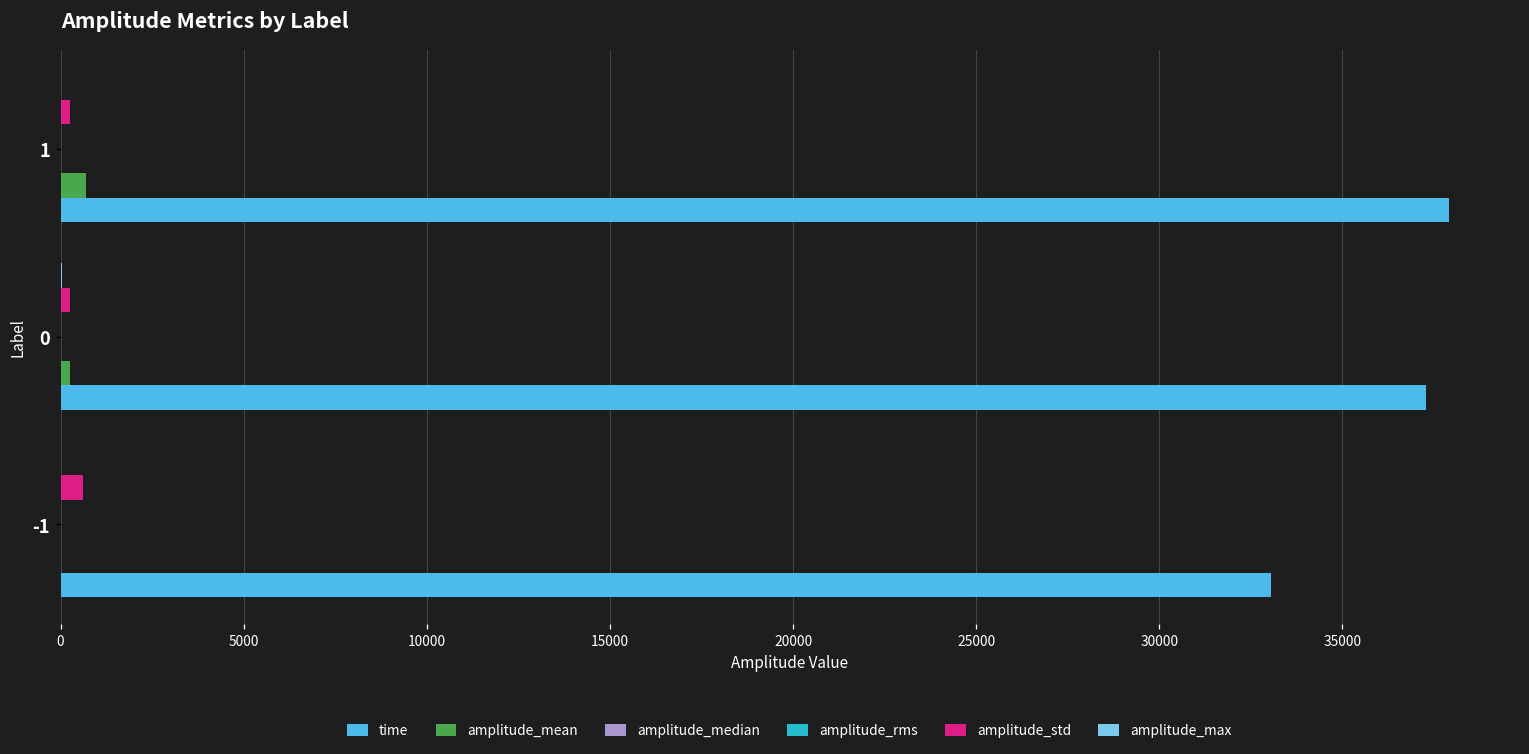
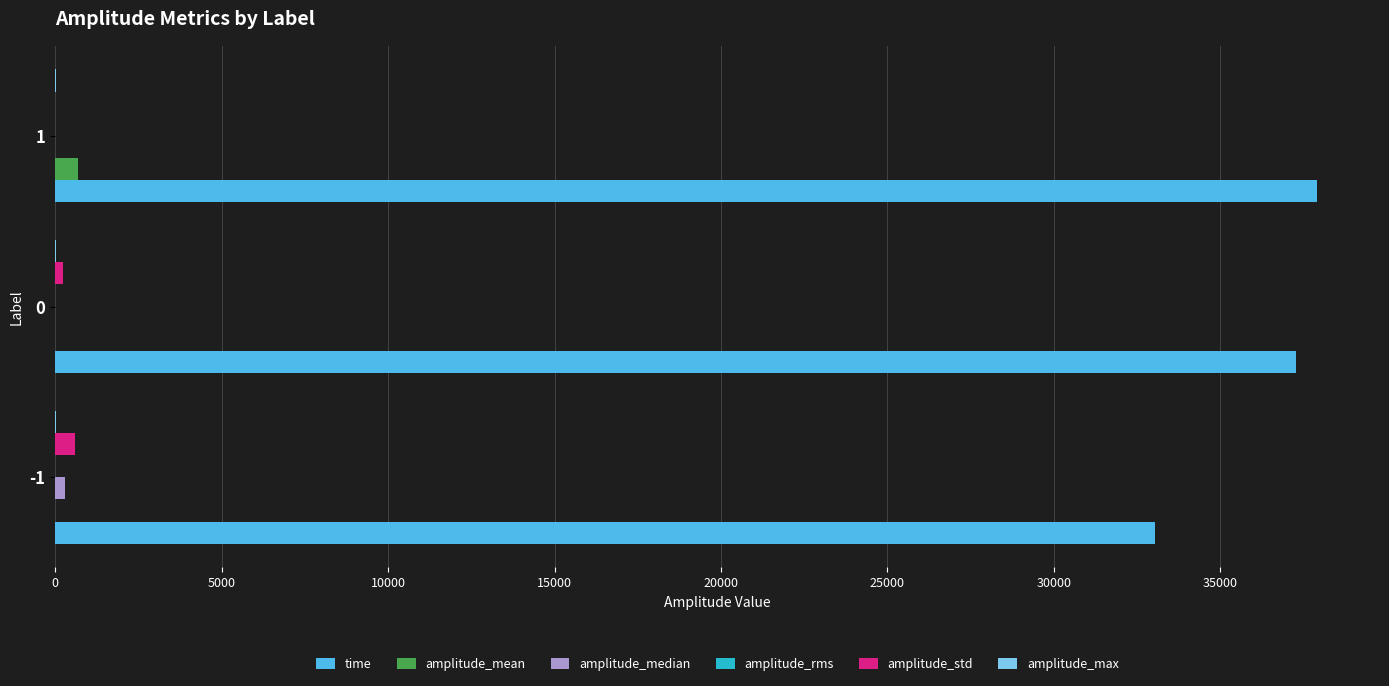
amplitude_std, 1: 200 -> 0
amplitude_mean, 0: 300 -> 0
amplitude_median, -1: 0 -> 300
